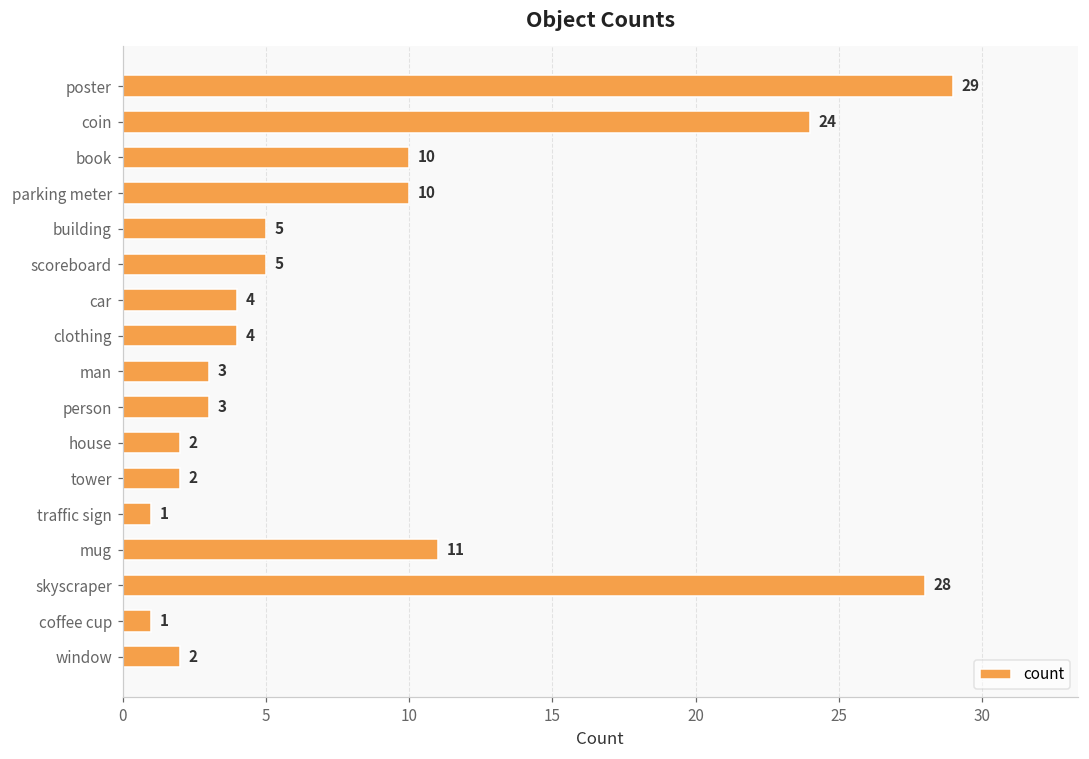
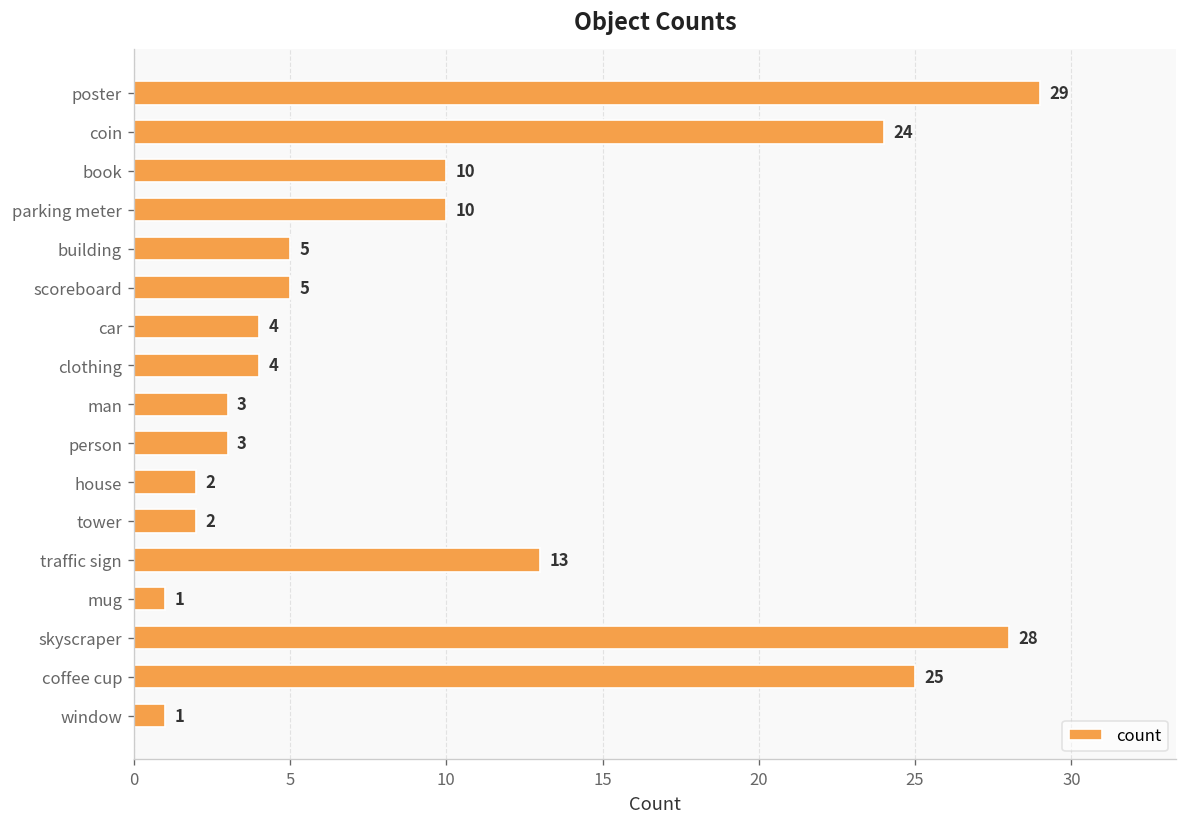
traffic sign: 1 -> 13
mug: 11 -> 1
coffee cup: 1 -> 25
window: 2 -> 1
